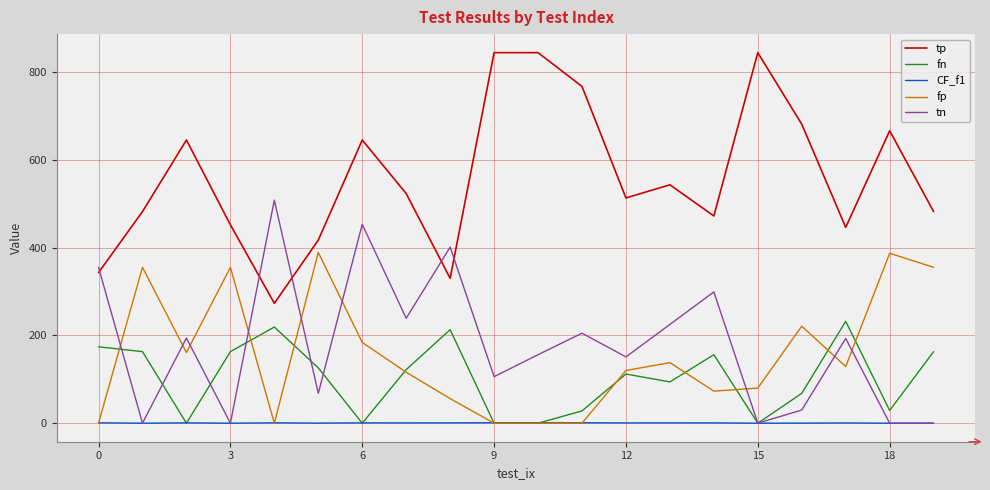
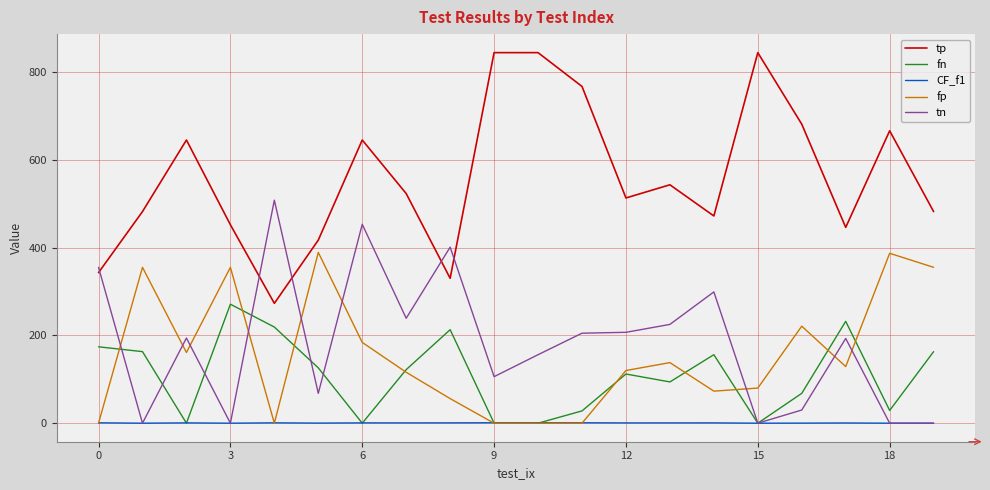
fn, 3: 160 -> 270
tn, 12: 150 -> 210
